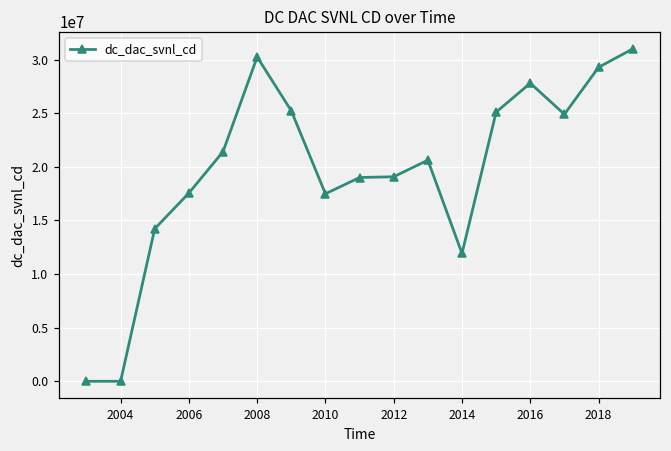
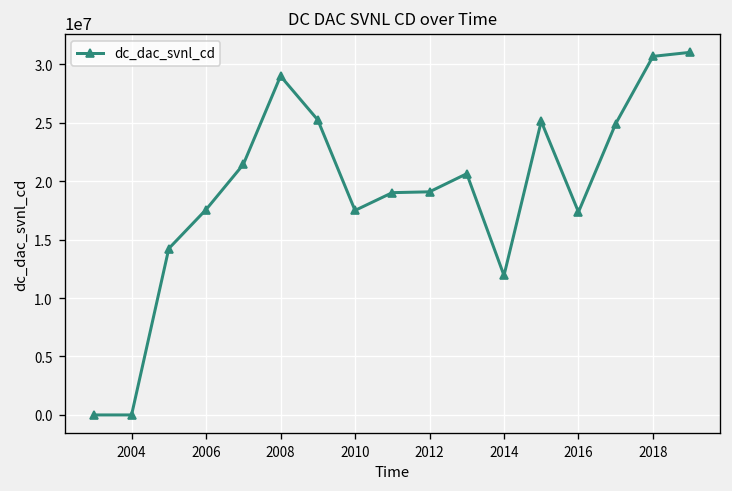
2008: 30000000 -> 29000000
2016: 28000000 -> 17000000
2018: 29000000 -> 31000000
